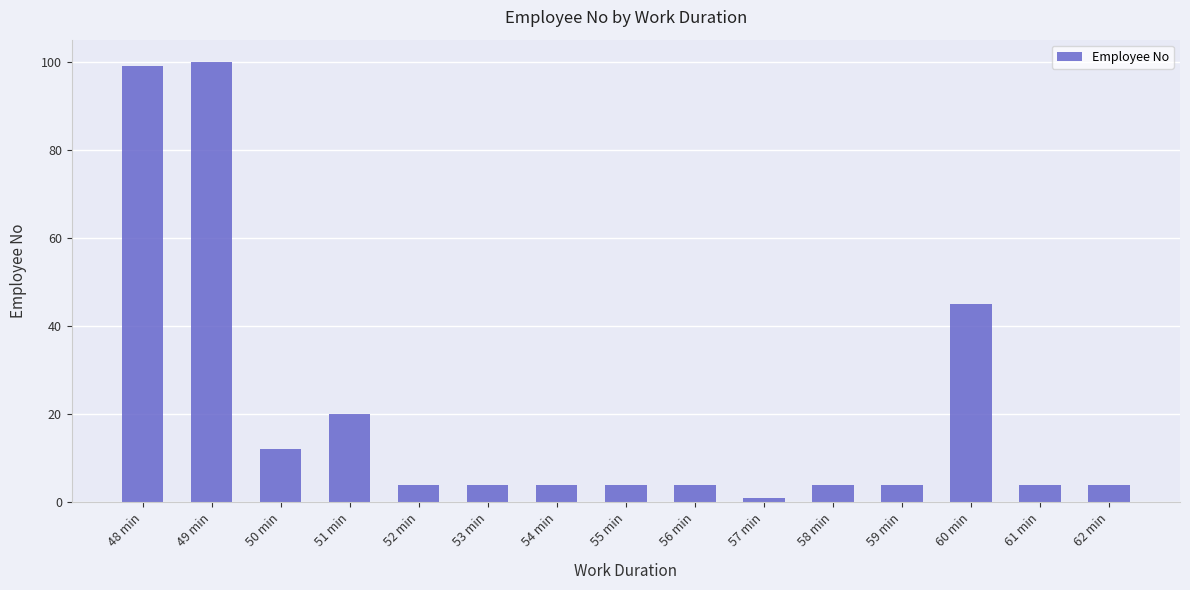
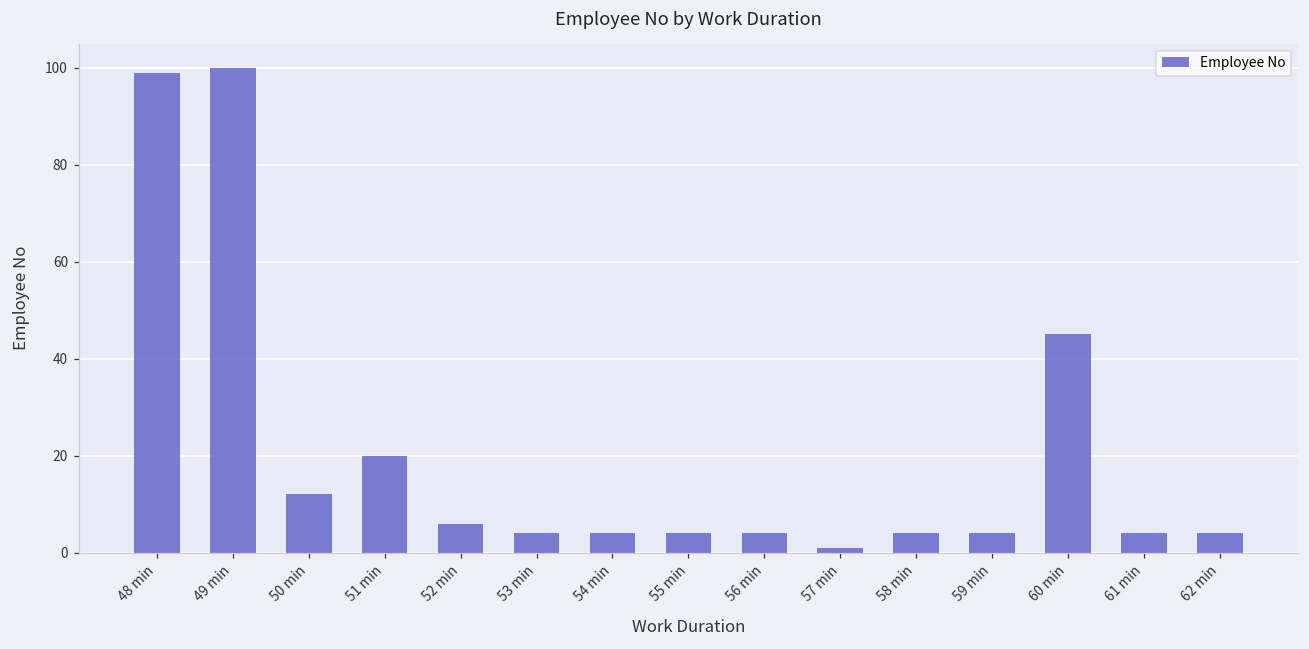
52 min: 4 -> 6
